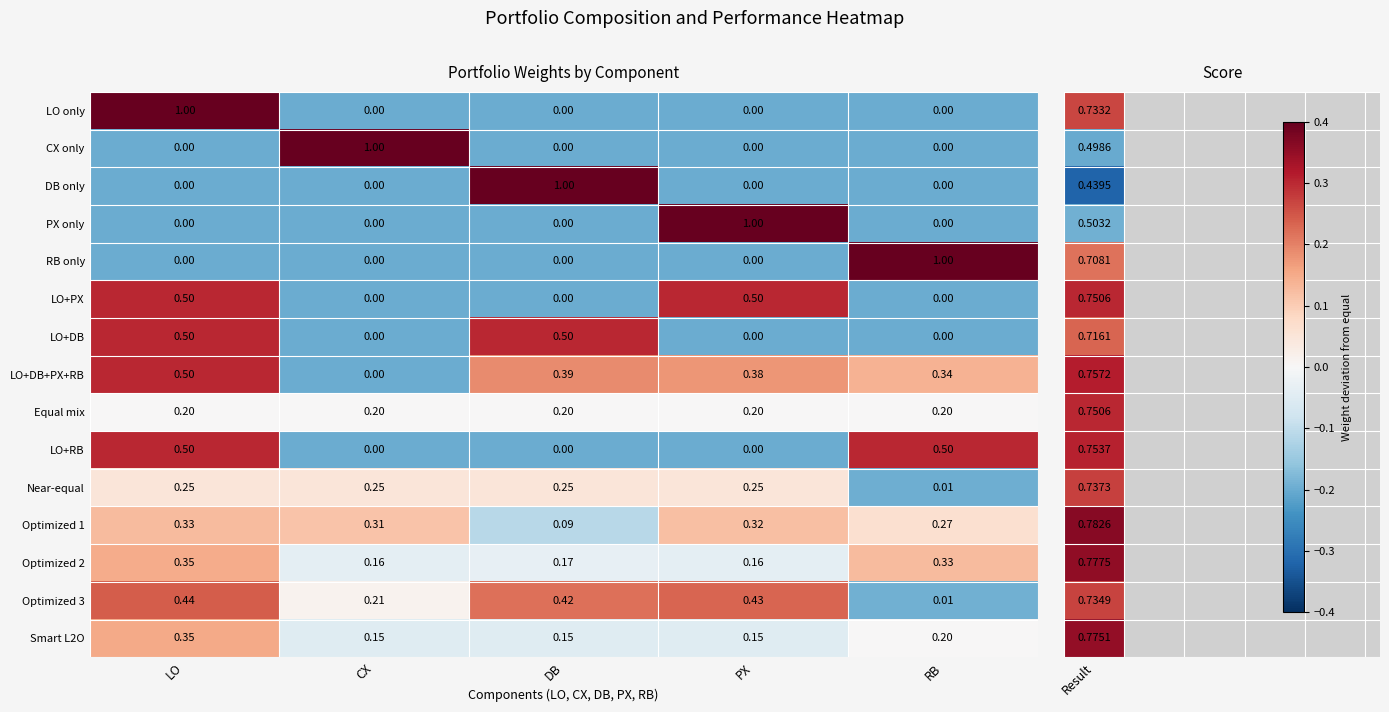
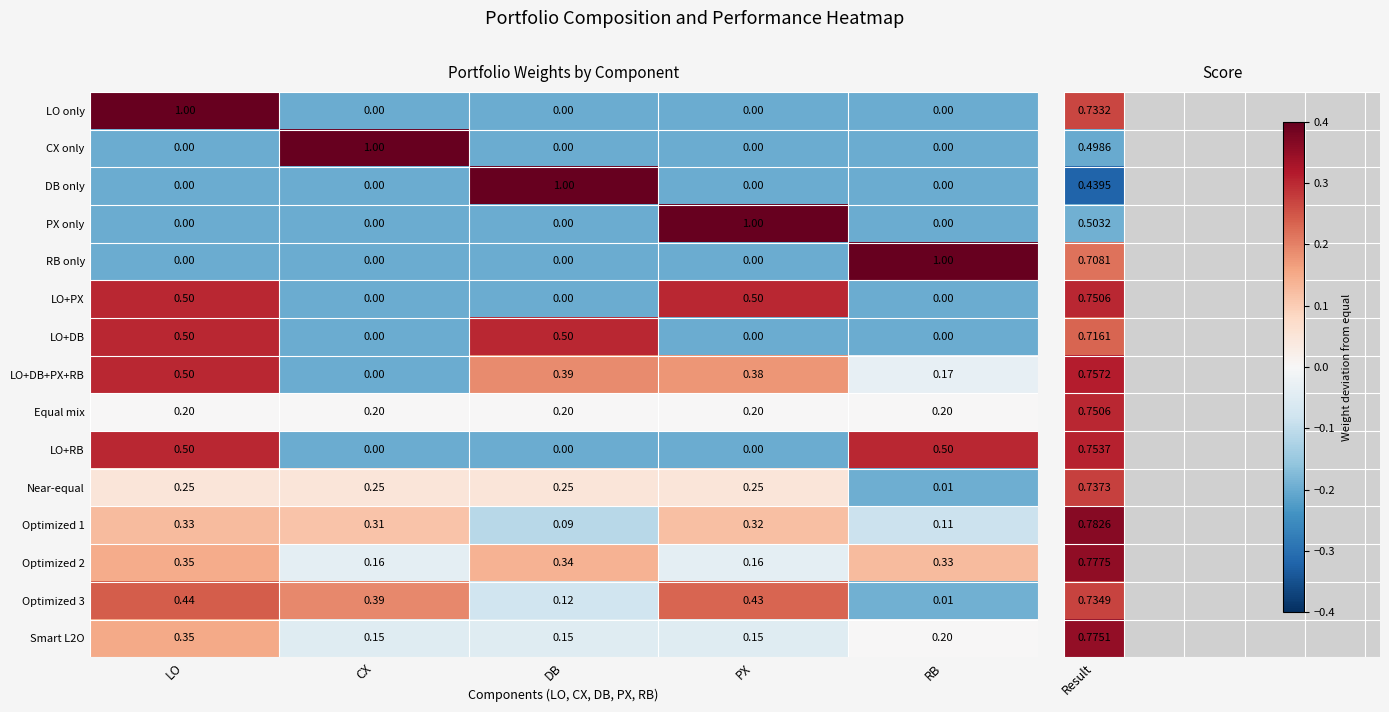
Portfolio Weights by Component, LO+DB+PX+RB, RB: 0.34 -> 0.17
Portfolio Weights by Component, Optimized 1, RB: 0.27 -> 0.11
Portfolio Weights by Component, Optimized 2, DB: 0.17 -> 0.34
Portfolio Weights by Component, Optimized 3, CX: 0.21 -> 0.39
Portfolio Weights by Component, Optimized 3, DB: 0.42 -> 0.12
